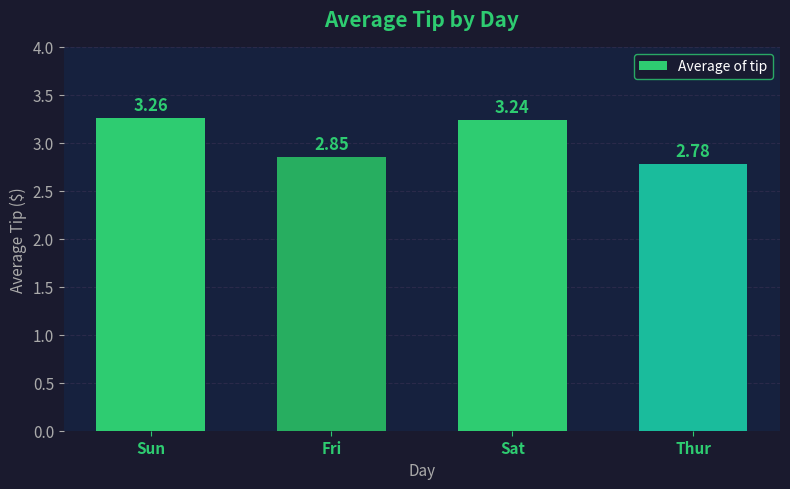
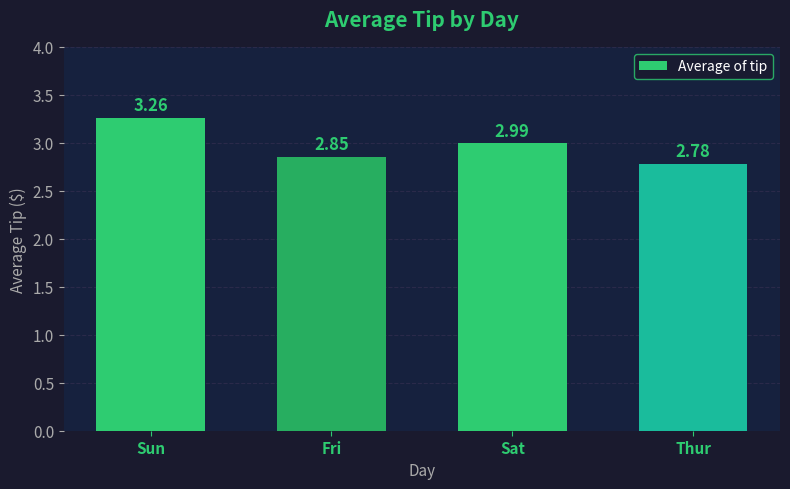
Sat: 3.24 -> 2.99
